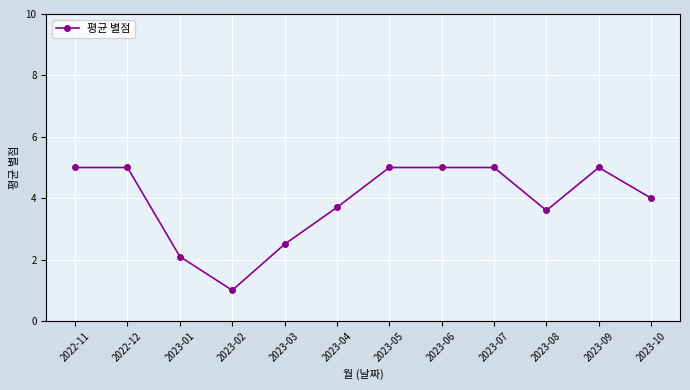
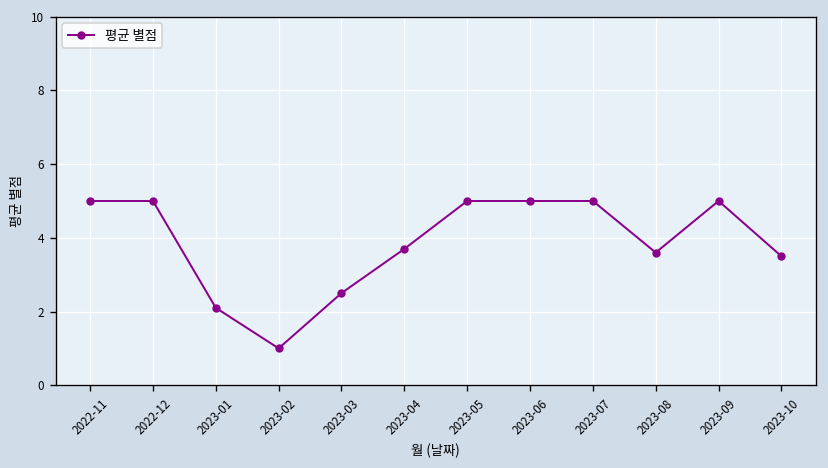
2023-10: 4.0 -> 3.5
